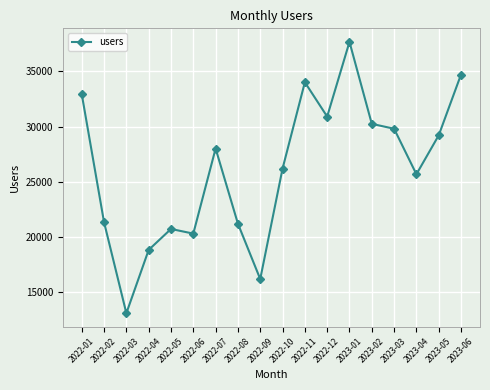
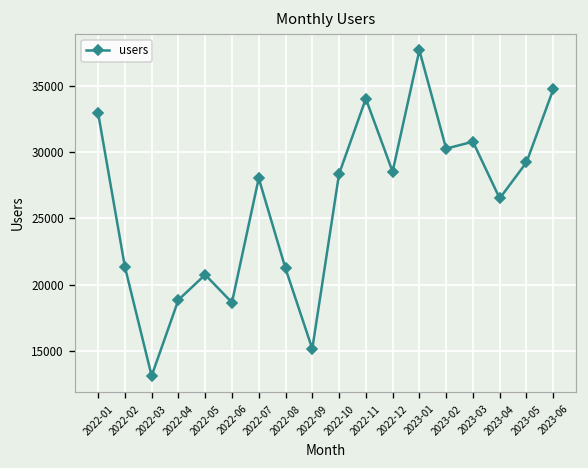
2022-06: 20300 -> 18600
2022-09: 16200 -> 15200
2022-10: 26200 -> 28300
2022-12: 30900 -> 28500
2023-03: 29800 -> 30800
2023-04: 25700 -> 26500
